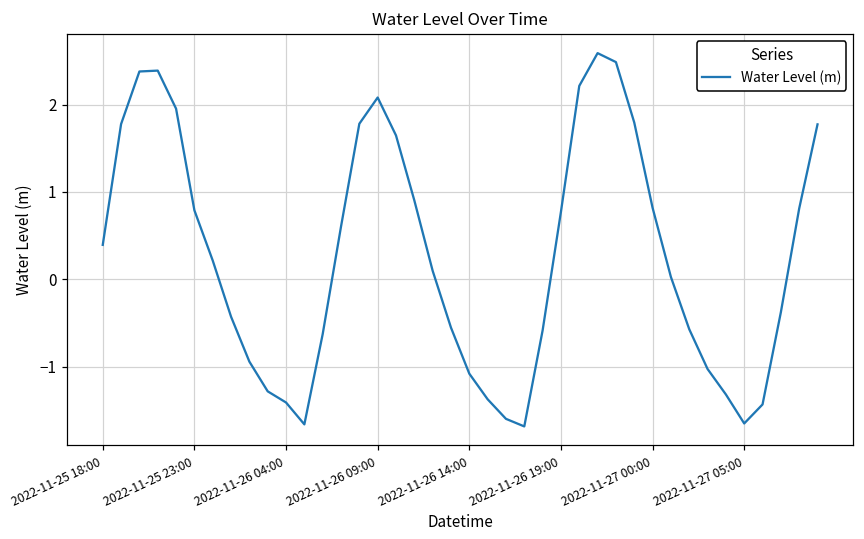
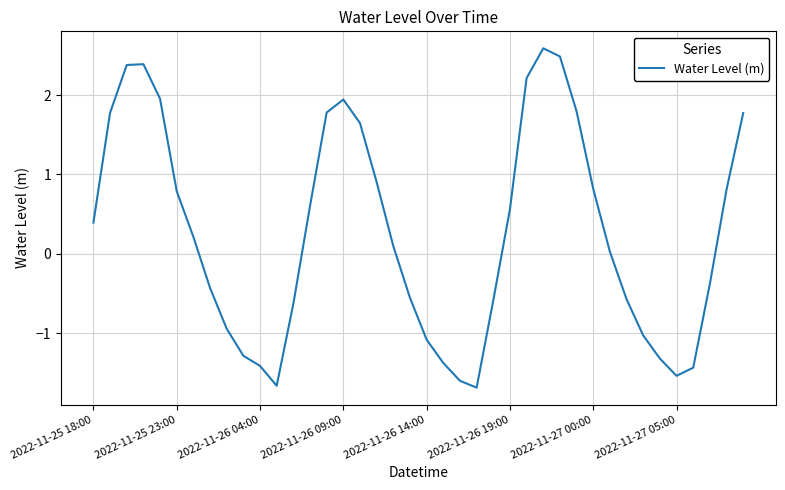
2022-11-26 09:00: 2.1 -> 1.9
2022-11-26 19:00: 0.8 -> 0.6
2022-11-27 05:00: -1.7 -> -1.5
